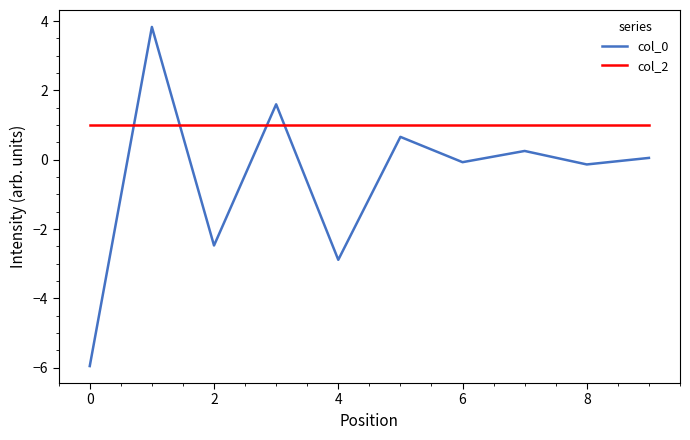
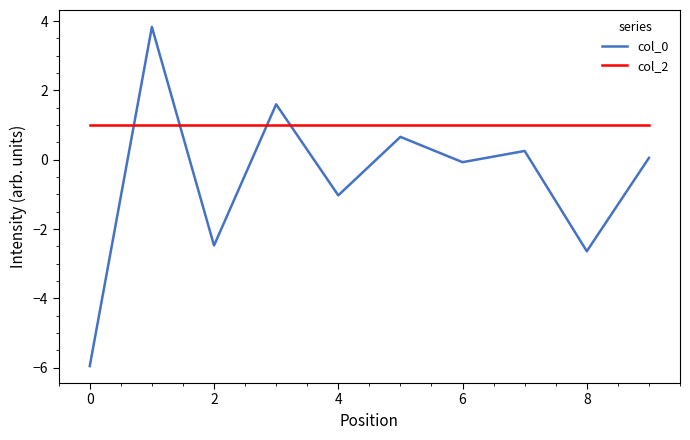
col_0, 4: -2.9 -> -1.0
col_0, 8: -0.1 -> -2.6
